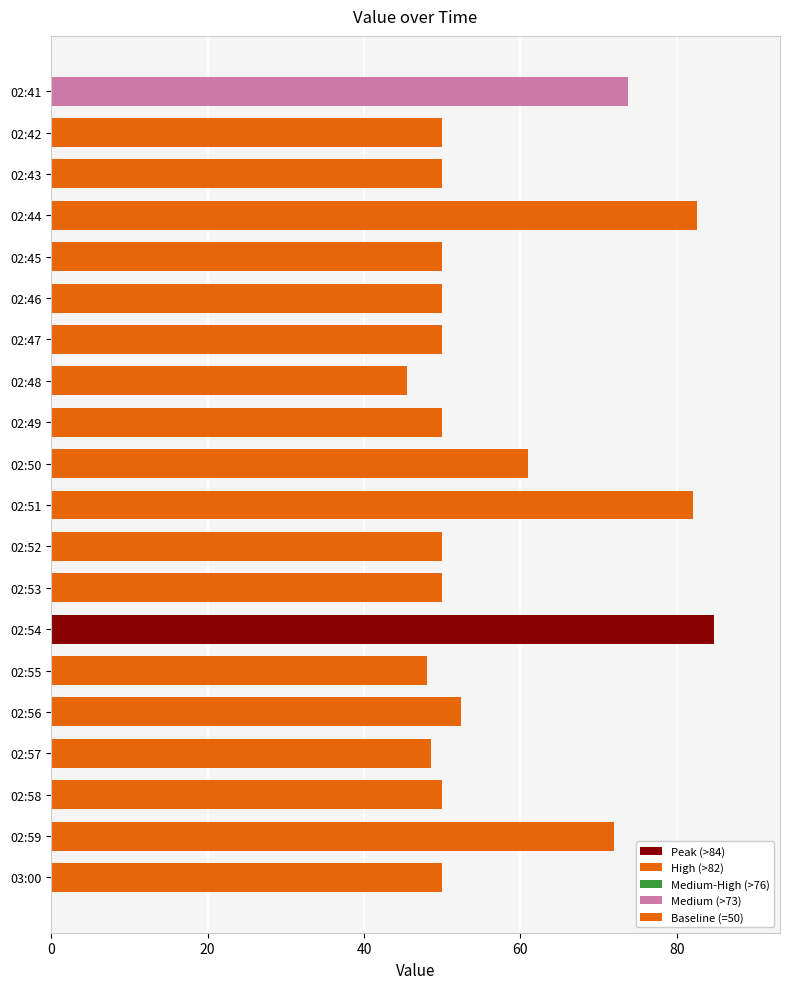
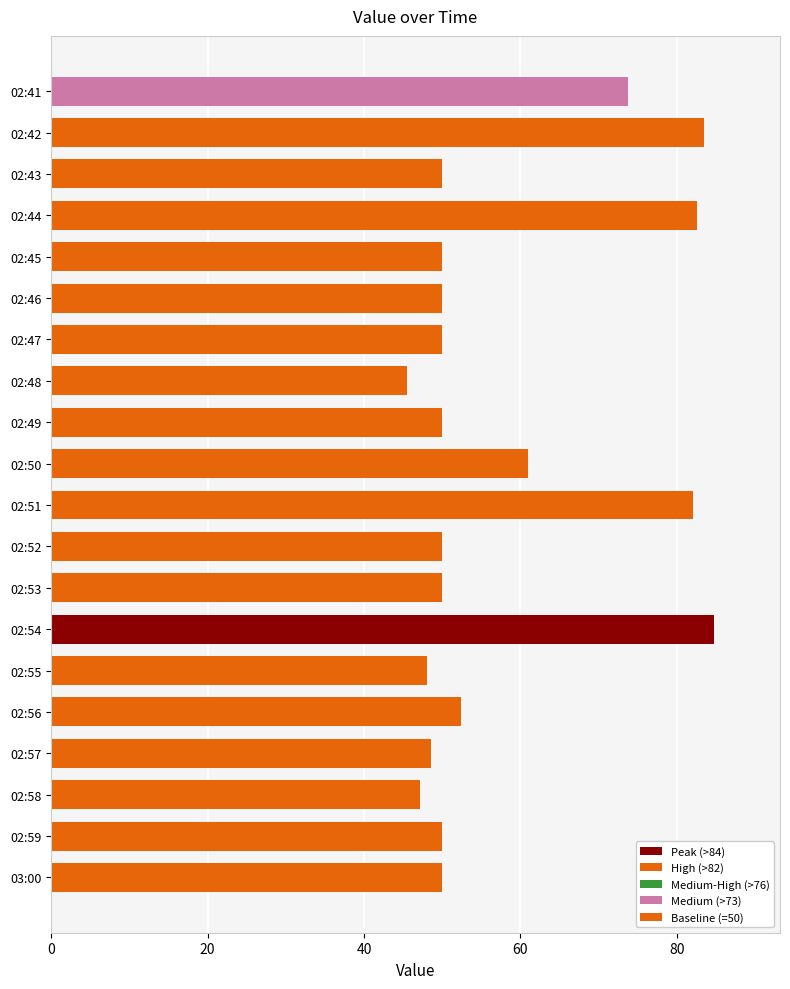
02:42: 50 -> 83
02:58: 50 -> 47
02:59: 72 -> 50
